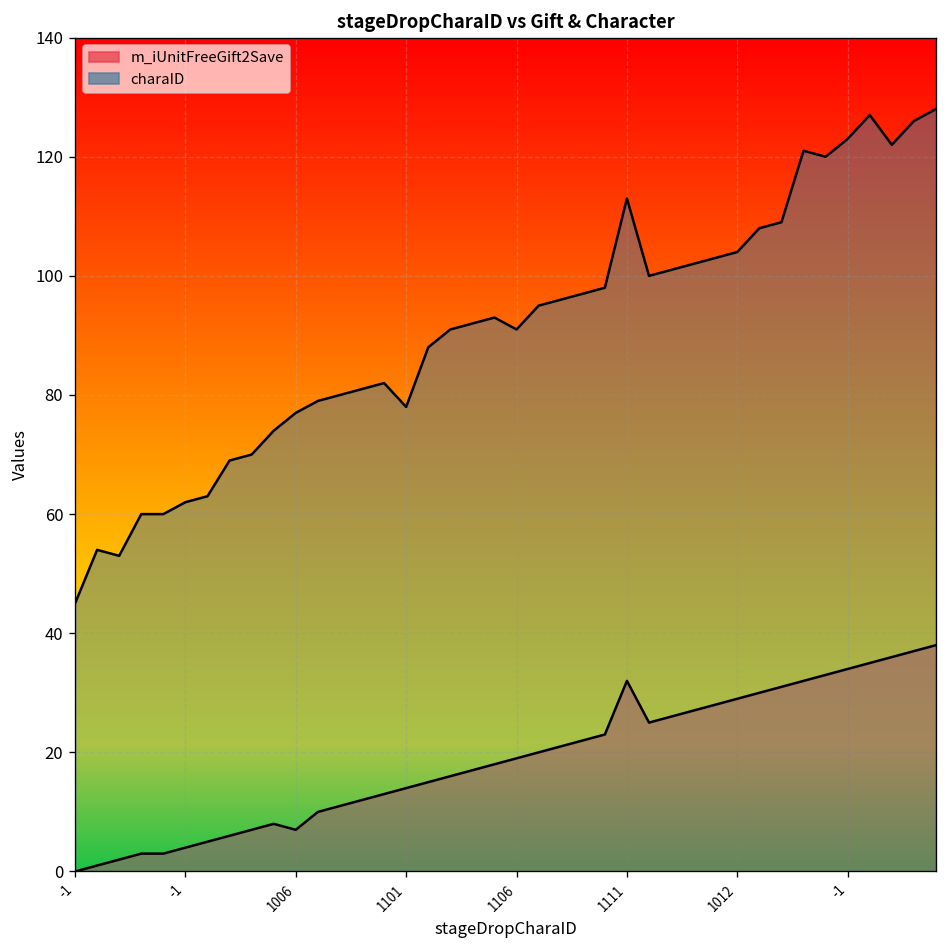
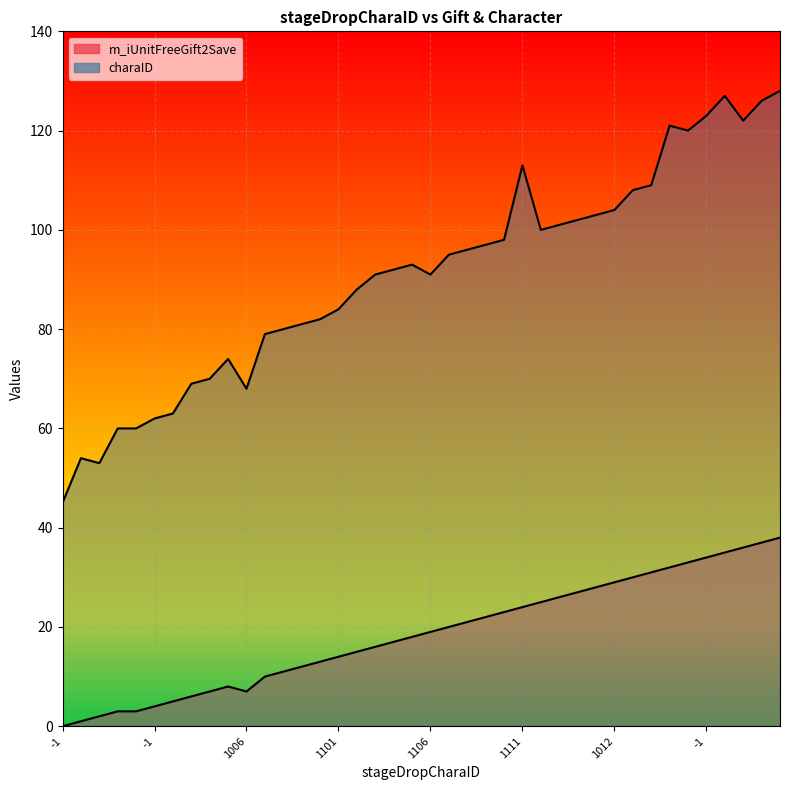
charaID, 1006: 77 -> 68
charaID, 1101: 78 -> 84
m_iUnitFreeGift2Save, 1111: 32 -> 24
